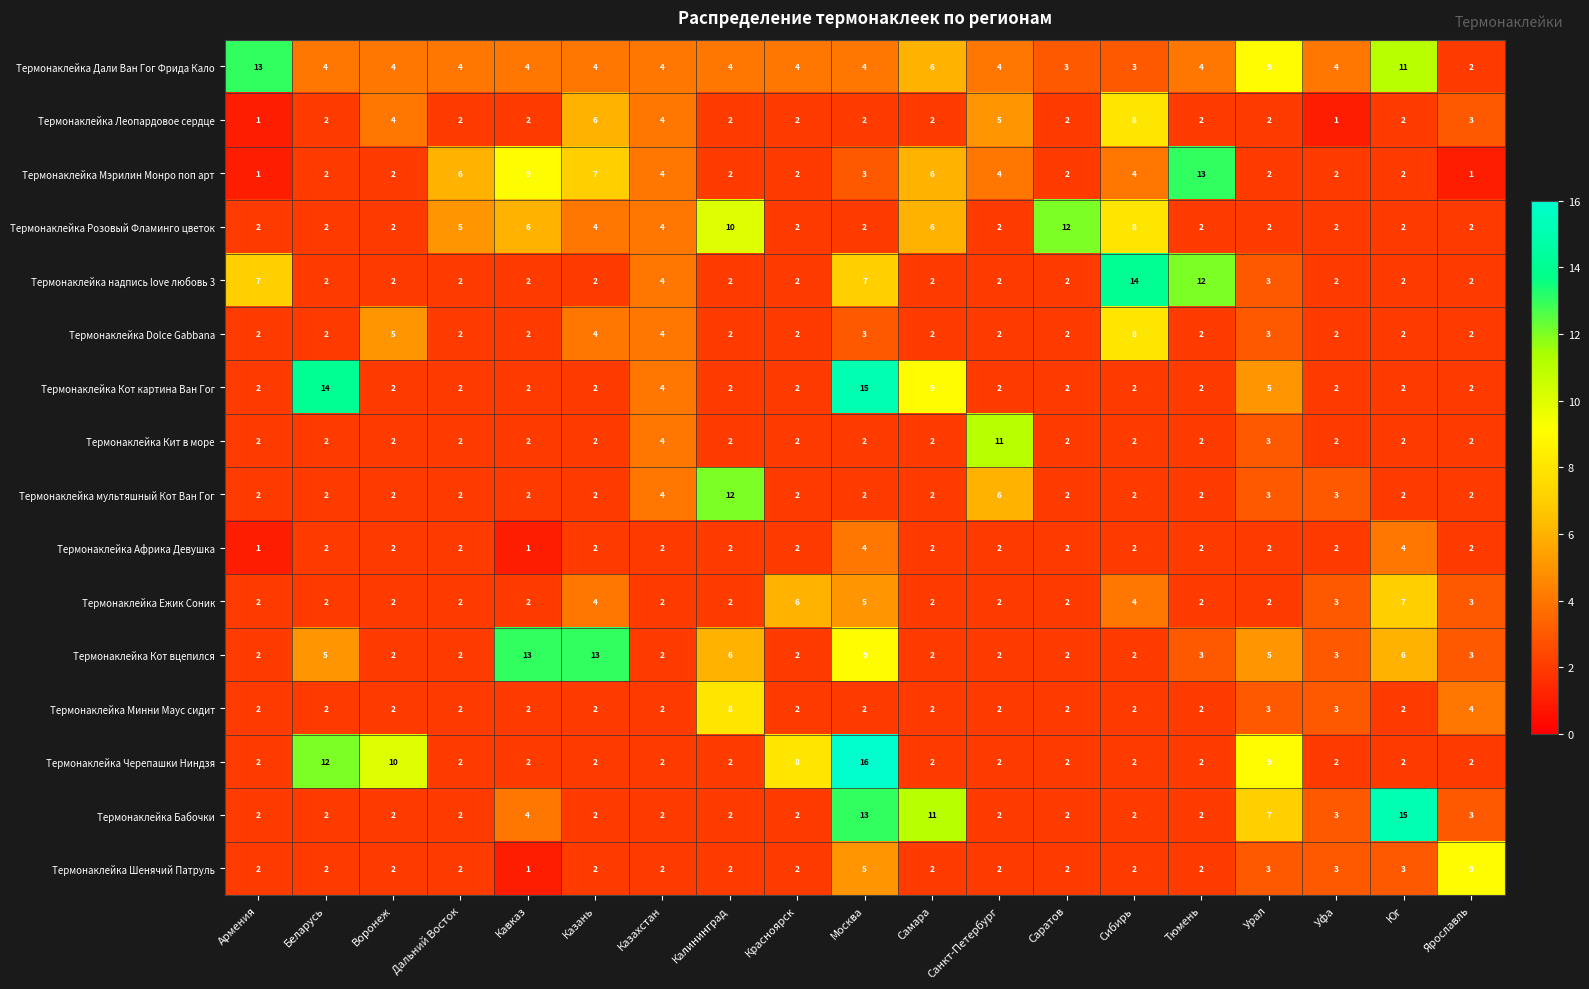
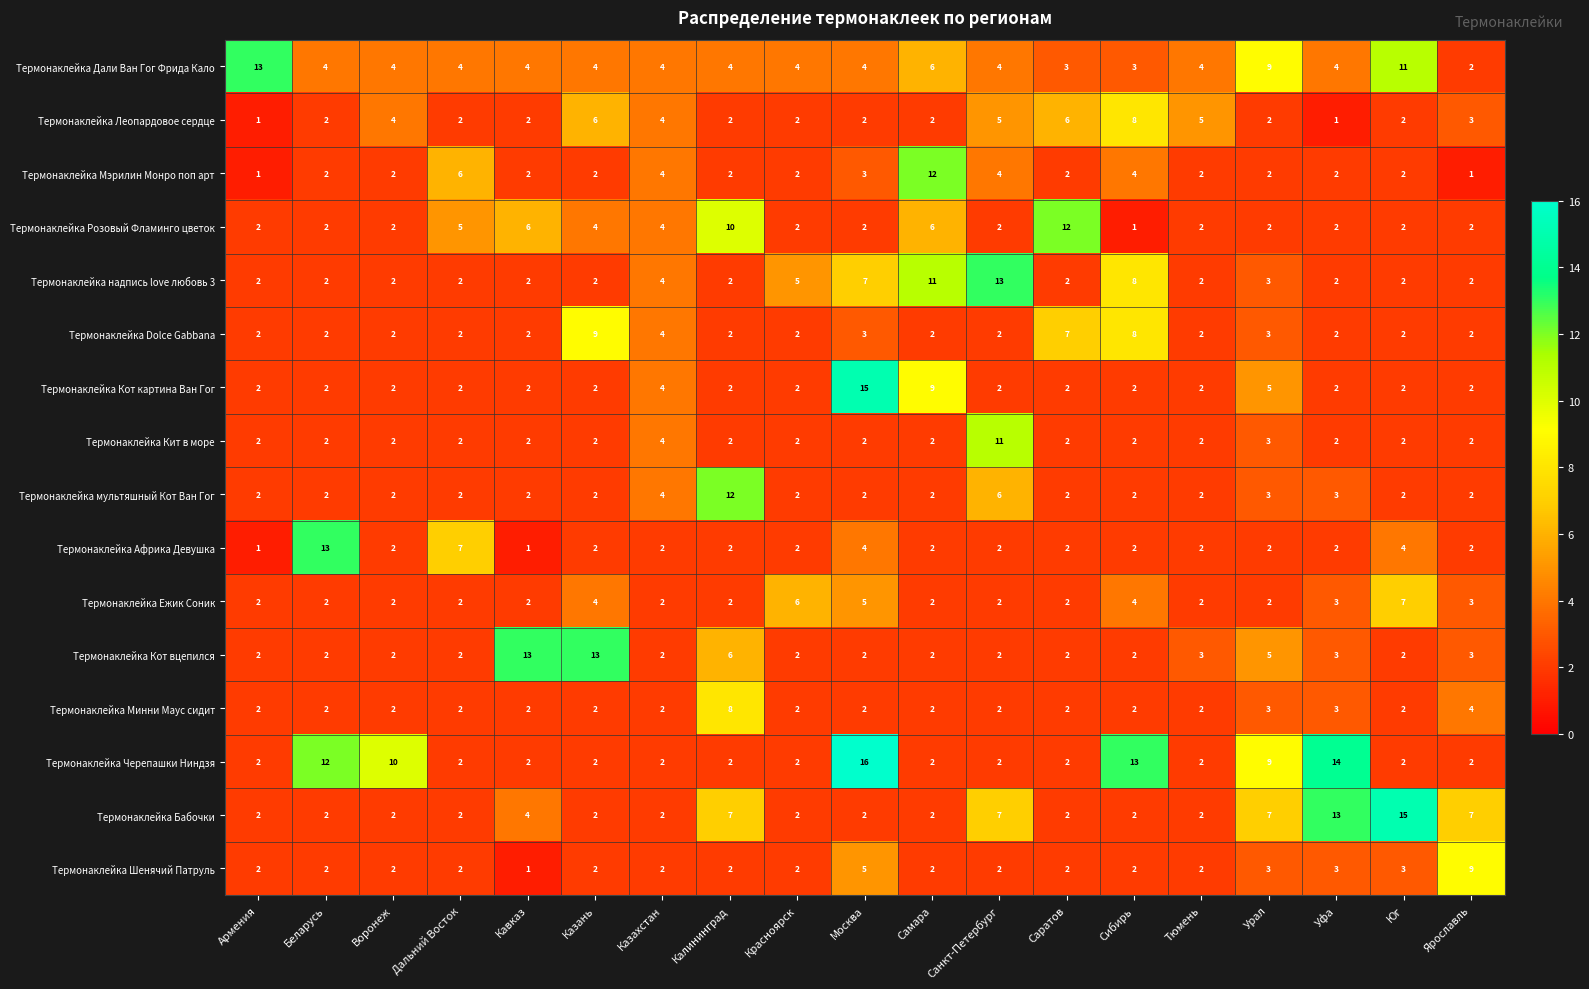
Термонаклейка Леопардовое сердце, Саратов: 2 -> 6
Термонаклейка Леопардовое сердце, Тюмень: 2 -> 5
Термонаклейка Мэрилин Монро поп арт, Кавказ: 9 -> 2
Термонаклейка Мэрилин Монро поп арт, Казань: 7 -> 2
Термонаклейка Мэрилин Монро поп арт, Самара: 6 -> 12
Термонаклейка Мэрилин Монро поп арт, Тюмень: 13 -> 2
Термонаклейка Розовый Фламинго цветок, Сибирь: 8 -> 1
Термонаклейка надпись love любовь 3, Армения: 7 -> 2
Термонаклейка надпись love любовь 3, Красноярск: 2 -> 5
Термонаклейка надпись love любовь 3, Самара: 2 -> 11
Термонаклейка надпись love любовь 3, Санкт-Петербург: 2 -> 13
Термонаклейка надпись love любовь 3, Сибирь: 14 -> 8
Термонаклейка надпись love любовь 3, Тюмень: 12 -> 2
Термонаклейка Dolce Gabbana, Воронеж: 5 -> 2
Термонаклейка Dolce Gabbana, Казань: 4 -> 9
Термонаклейка Dolce Gabbana, Саратов: 2 -> 7
Термонаклейка Кот картина Ван Гог, Беларусь: 14 -> 2
Термонаклейка Африка Девушка, Беларусь: 2 -> 13
Термонаклейка Африка Девушка, Дальний Восток: 2 -> 7
Термонаклейка Кот вцепился, Беларусь: 5 -> 2
Термонаклейка Кот вцепился, Москва: 9 -> 2
Термонаклейка Кот вцепился, Юг: 6 -> 2
Термонаклейка Черепашки Ниндзя, Красноярск: 8 -> 2
Термонаклейка Черепашки Ниндзя, Сибирь: 2 -> 13
Термонаклейка Черепашки Ниндзя, Уфа: 2 -> 14
Термонаклейка Бабочки, Калининград: 2 -> 7
Термонаклейка Бабочки, Москва: 13 -> 2
Термонаклейка Бабочки, Самара: 11 -> 2
Термонаклейка Бабочки, Санкт-Петербург: 2 -> 7
Термонаклейка Бабочки, Уфа: 3 -> 13
Термонаклейка Бабочки, Ярославль: 3 -> 7
